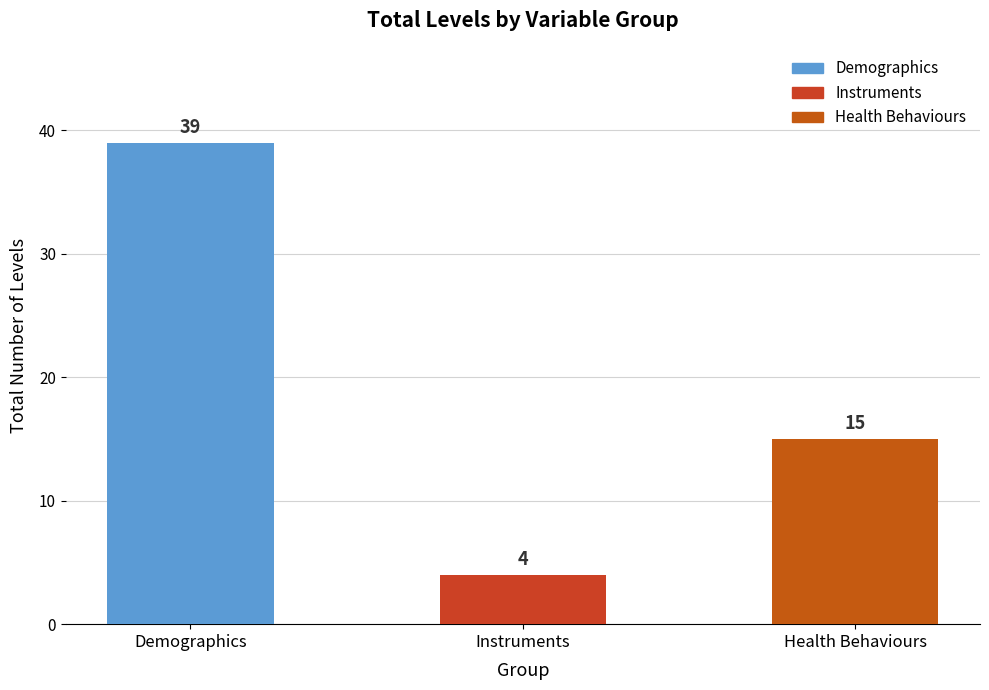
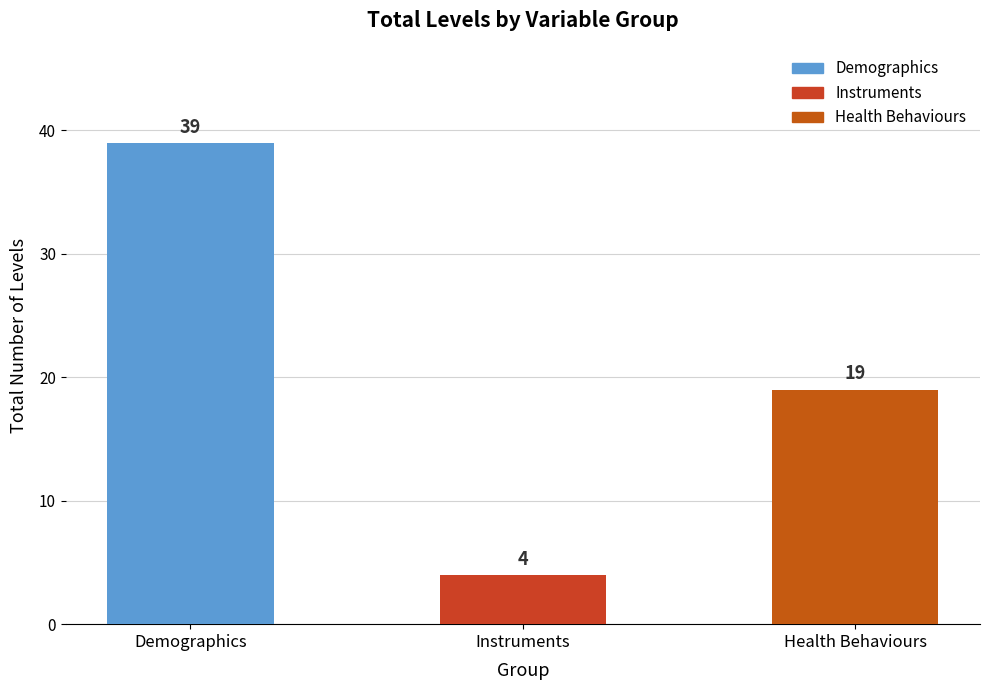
Health Behaviours: 15 -> 19
